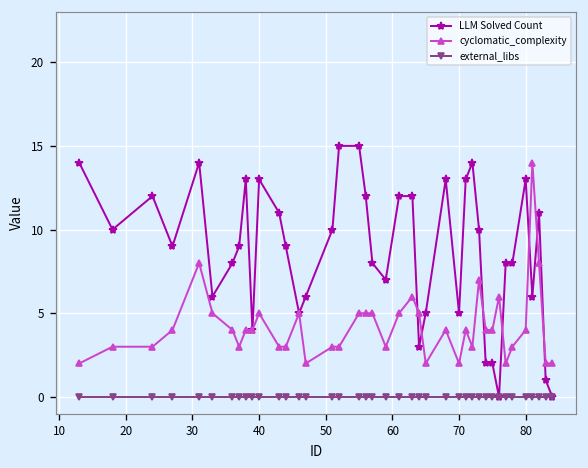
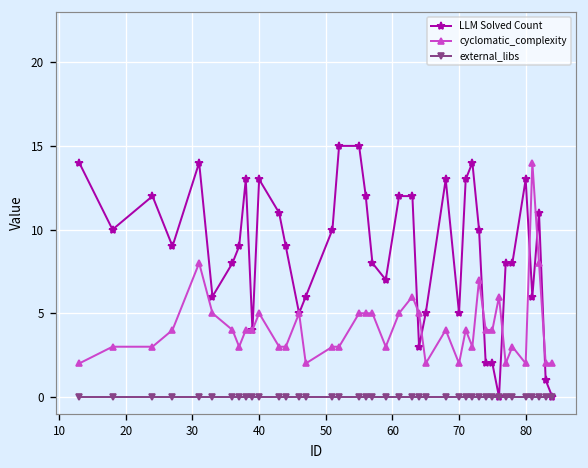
cyclomatic_complexity, 80: 4 -> 2
